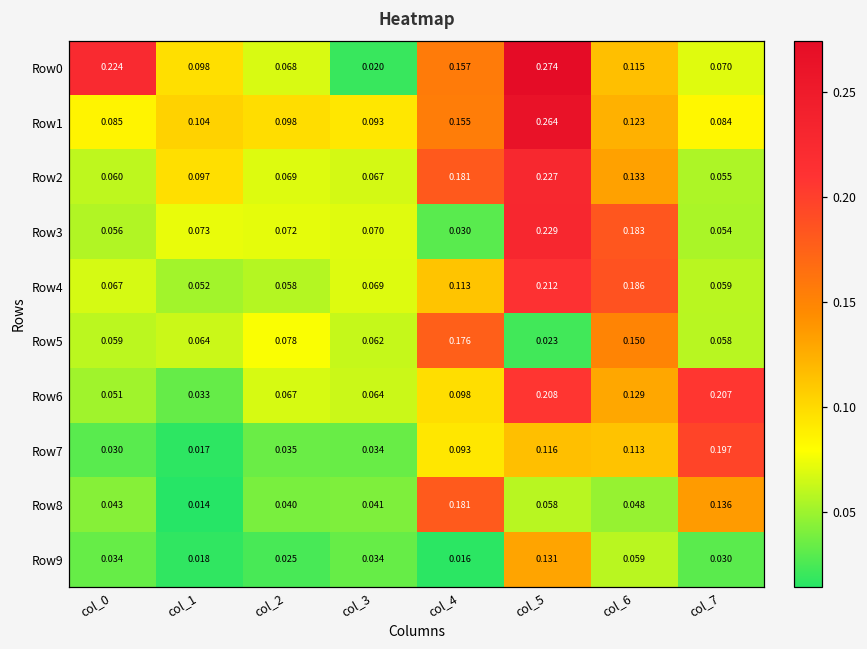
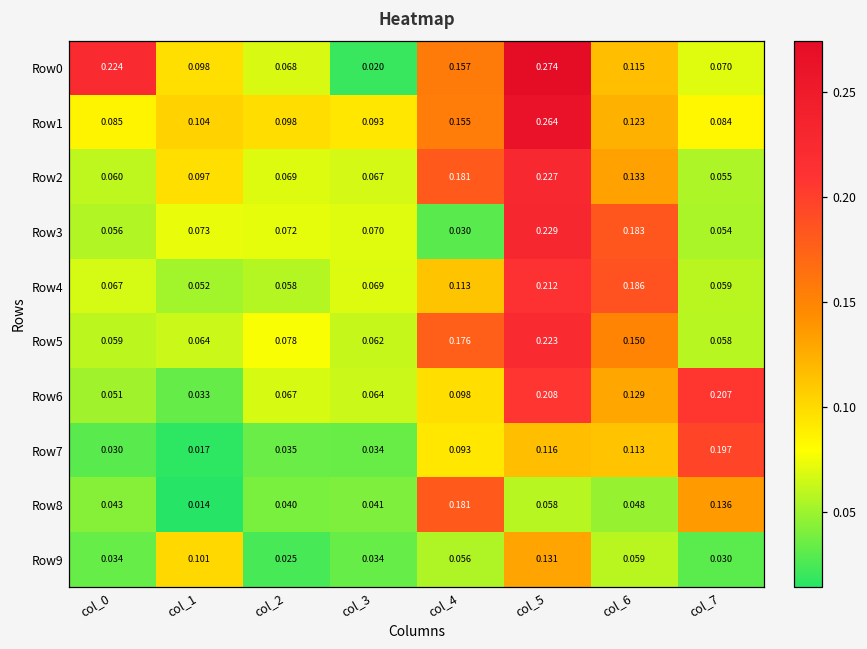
Row5, col_5: 0.023 -> 0.223
Row9, col_1: 0.018 -> 0.101
Row9, col_4: 0.016 -> 0.056
